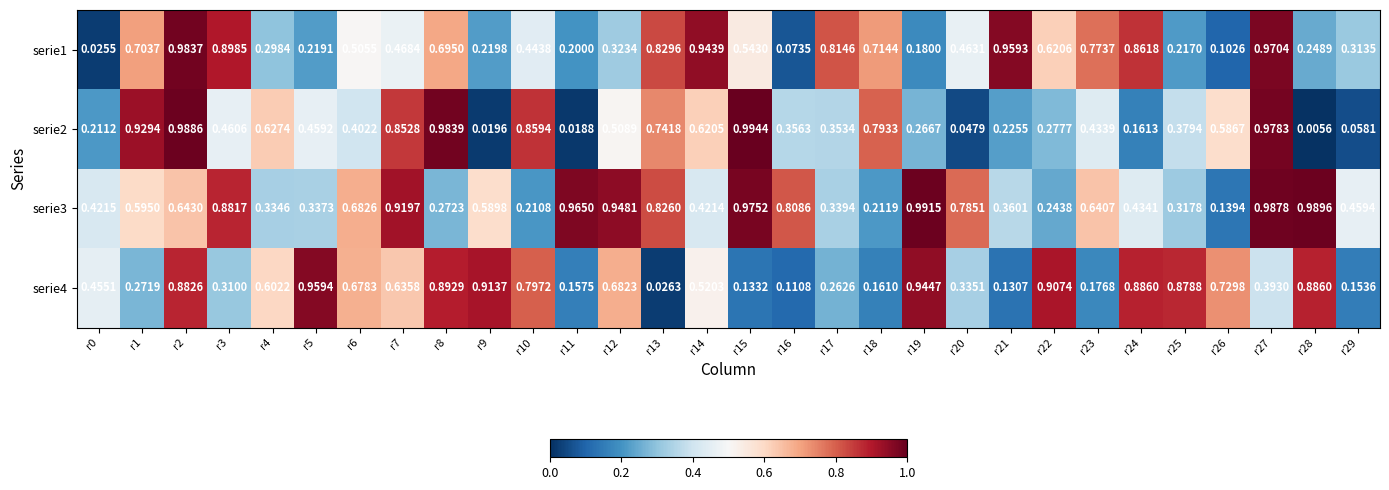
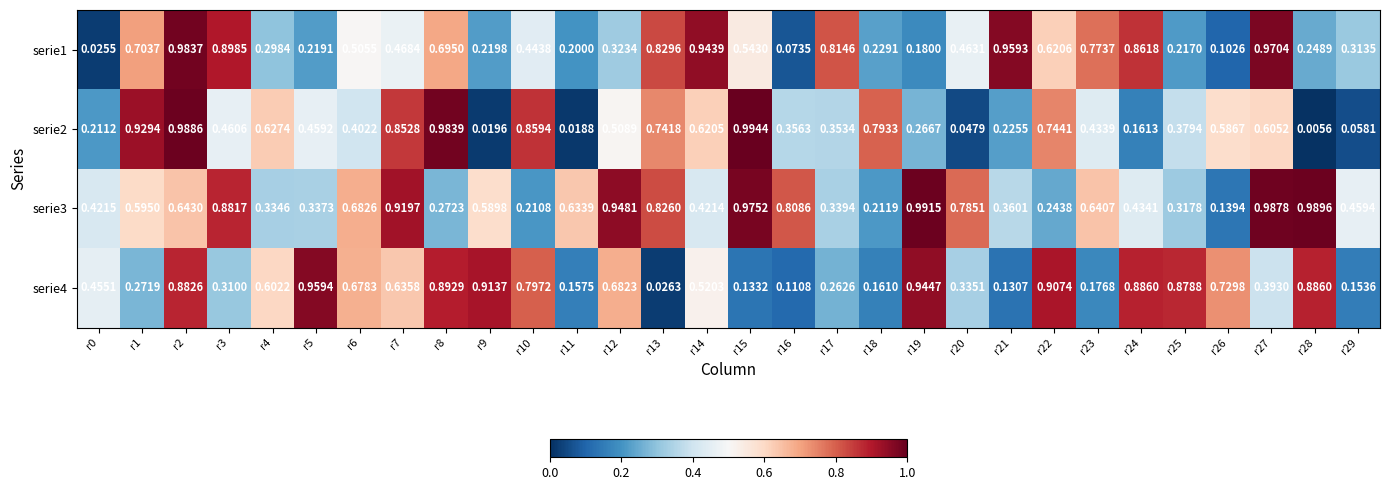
serie1, r18: 0.7144 -> 0.2291
serie2, r22: 0.2777 -> 0.7441
serie2, r27: 0.9783 -> 0.6052
serie3, r11: 0.9650 -> 0.6339
